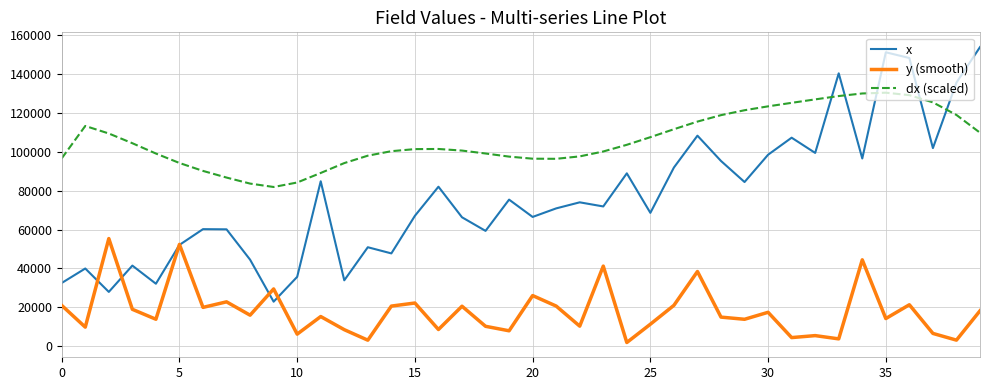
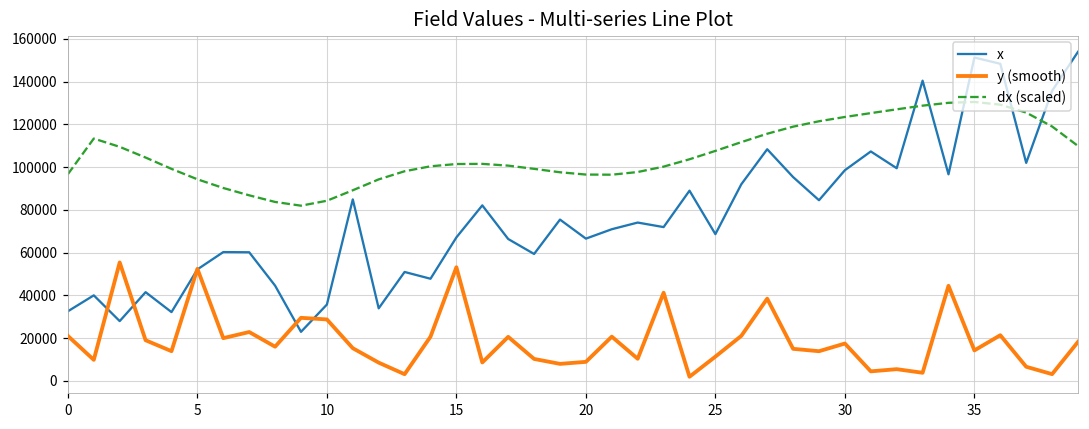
y (smooth), 10: 6000 -> 29000
y (smooth), 15: 22000 -> 53000
y (smooth), 20: 26000 -> 9000
